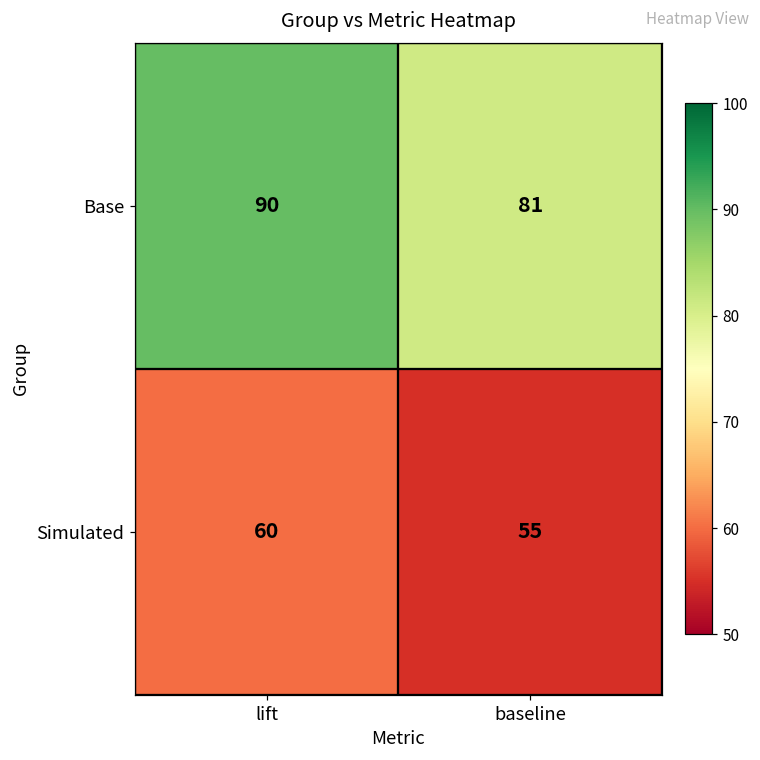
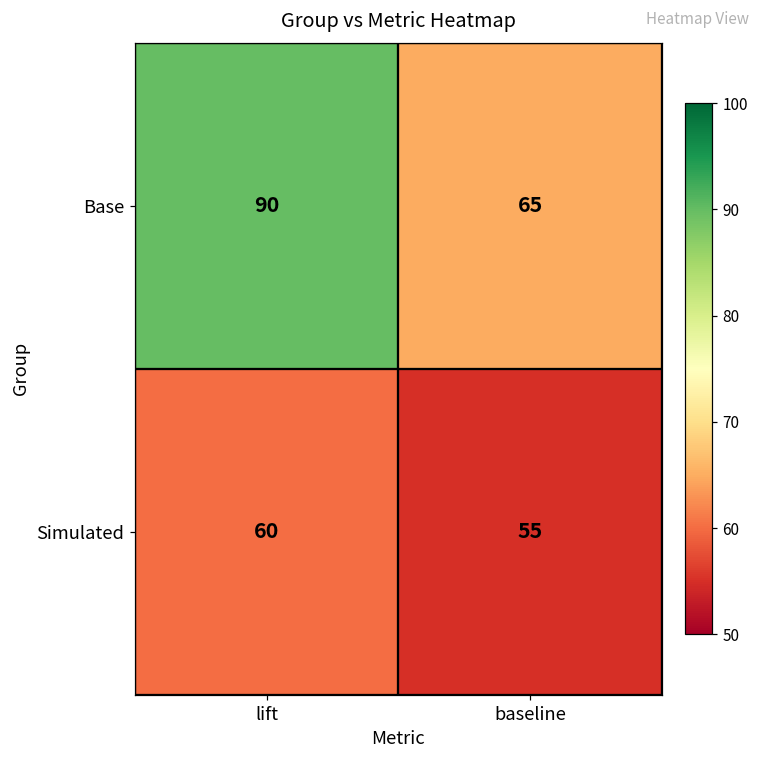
Base, baseline: 81 -> 65
